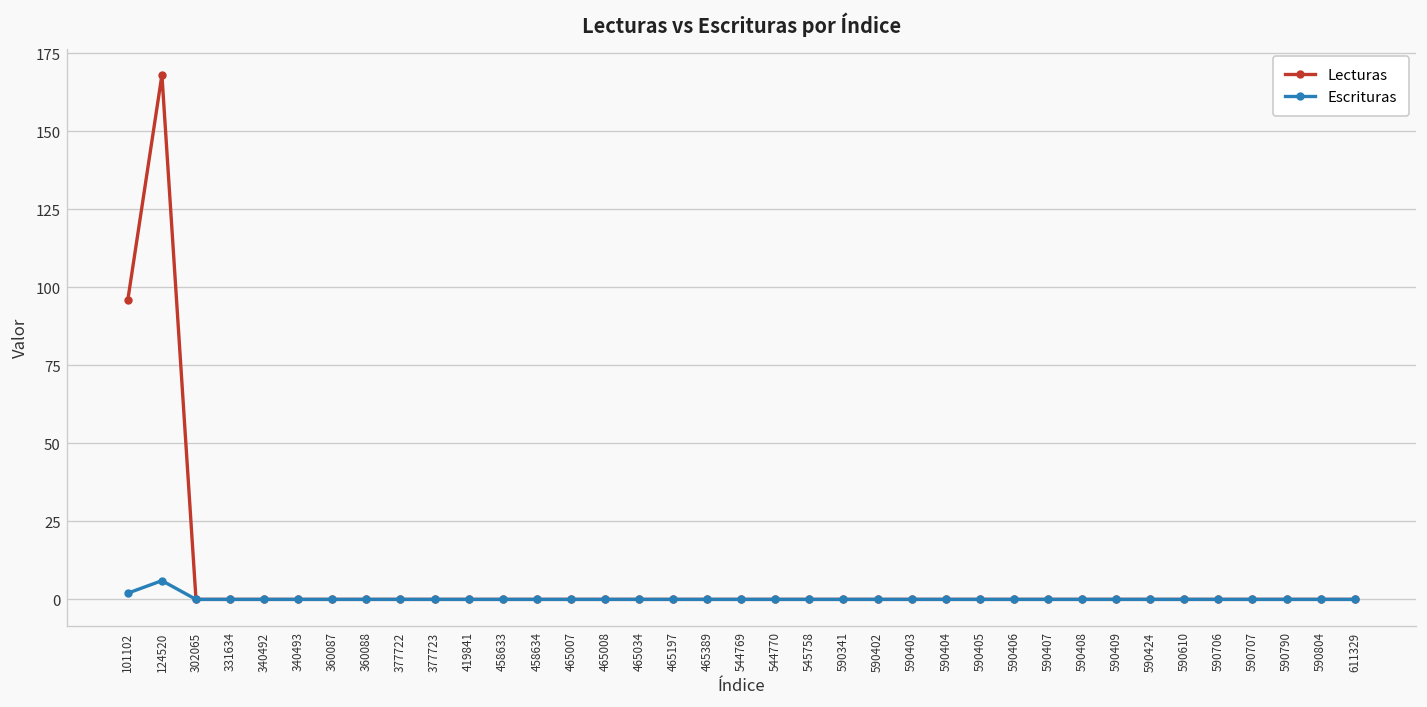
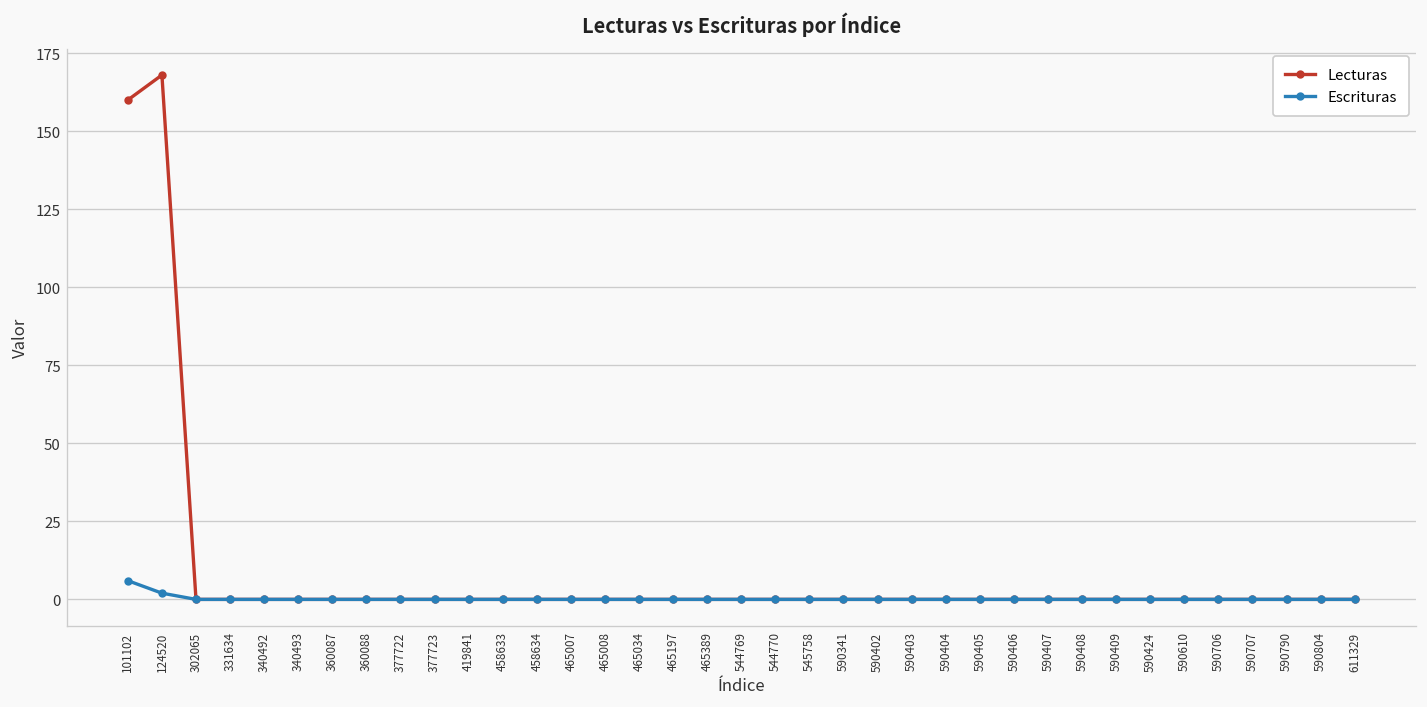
Lecturas, 101102: 96 -> 160
Escrituras, 101102: 2 -> 6
Escrituras, 124520: 6 -> 2
